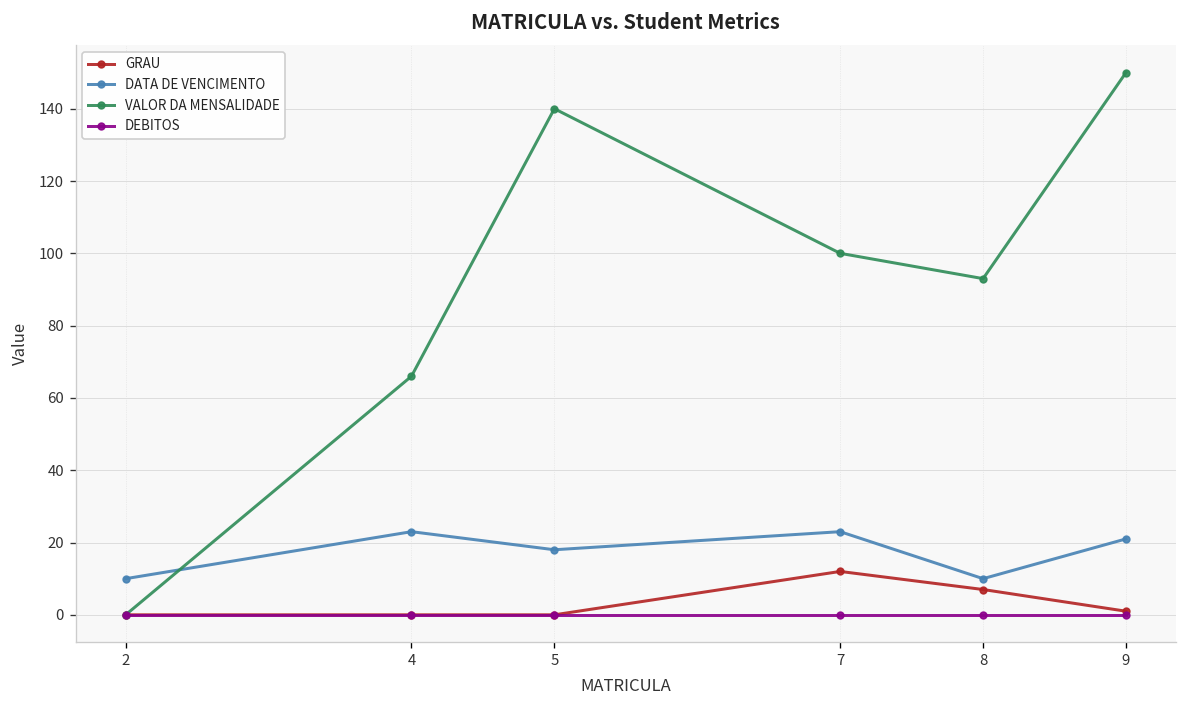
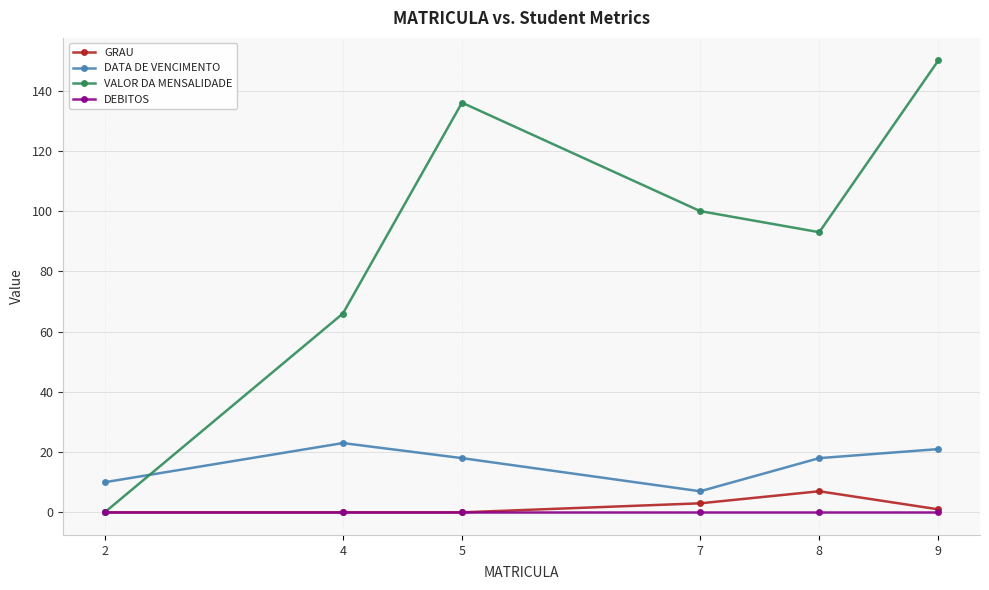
VALOR DA MENSALIDADE, 5: 140 -> 136
GRAU, 7: 12 -> 3
DATA DE VENCIMENTO, 7: 23 -> 7
DATA DE VENCIMENTO, 8: 10 -> 18
